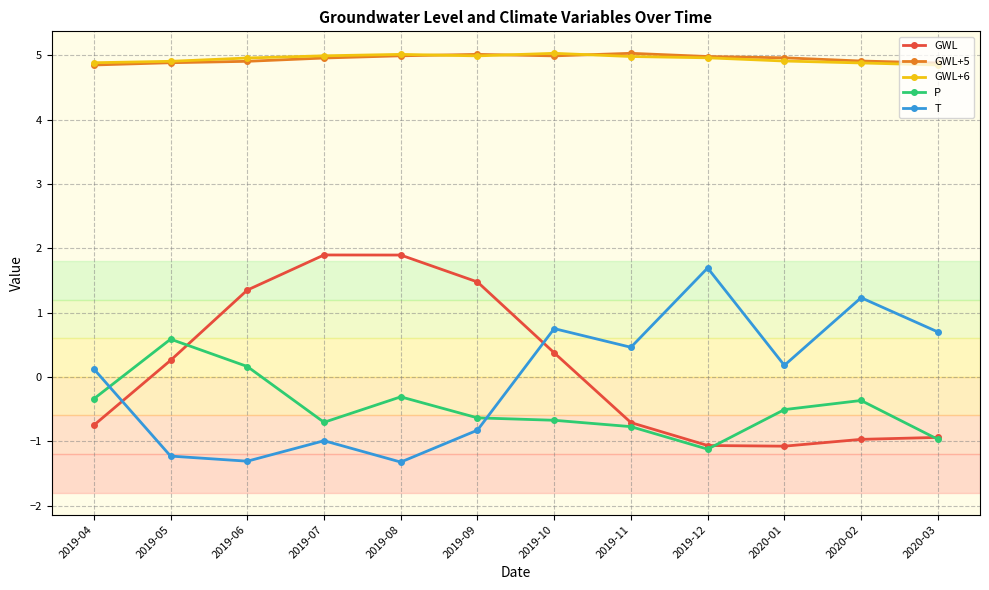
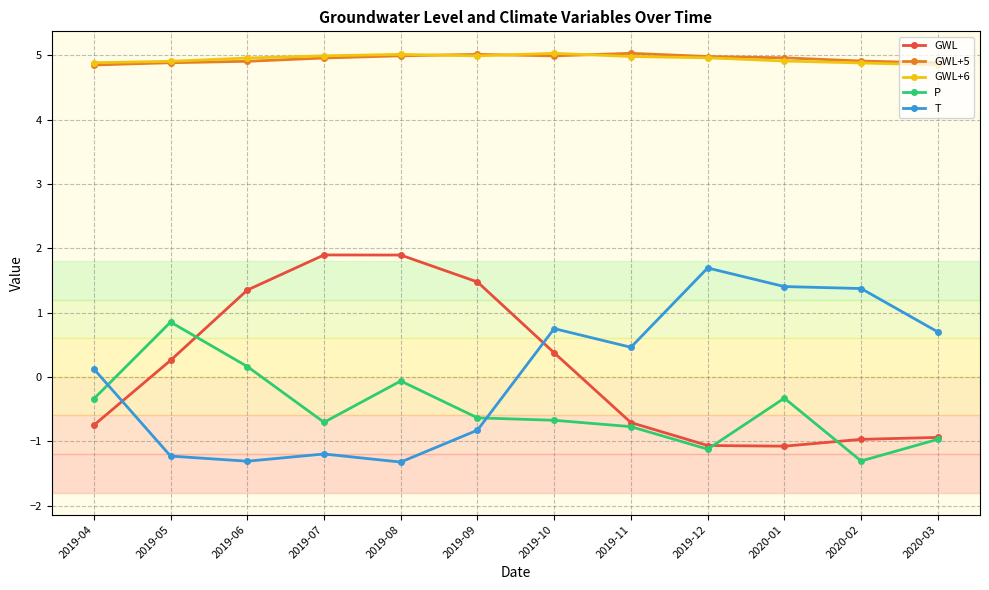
P, 2019-05: 0.6 -> 0.9
T, 2019-07: -1.0 -> -1.2
P, 2019-08: -0.3 -> -0.1
P, 2020-01: -0.5 -> -0.3
T, 2020-01: 0.2 -> 1.4
P, 2020-02: -0.4 -> -1.3
T, 2020-02: 1.2 -> 1.4
